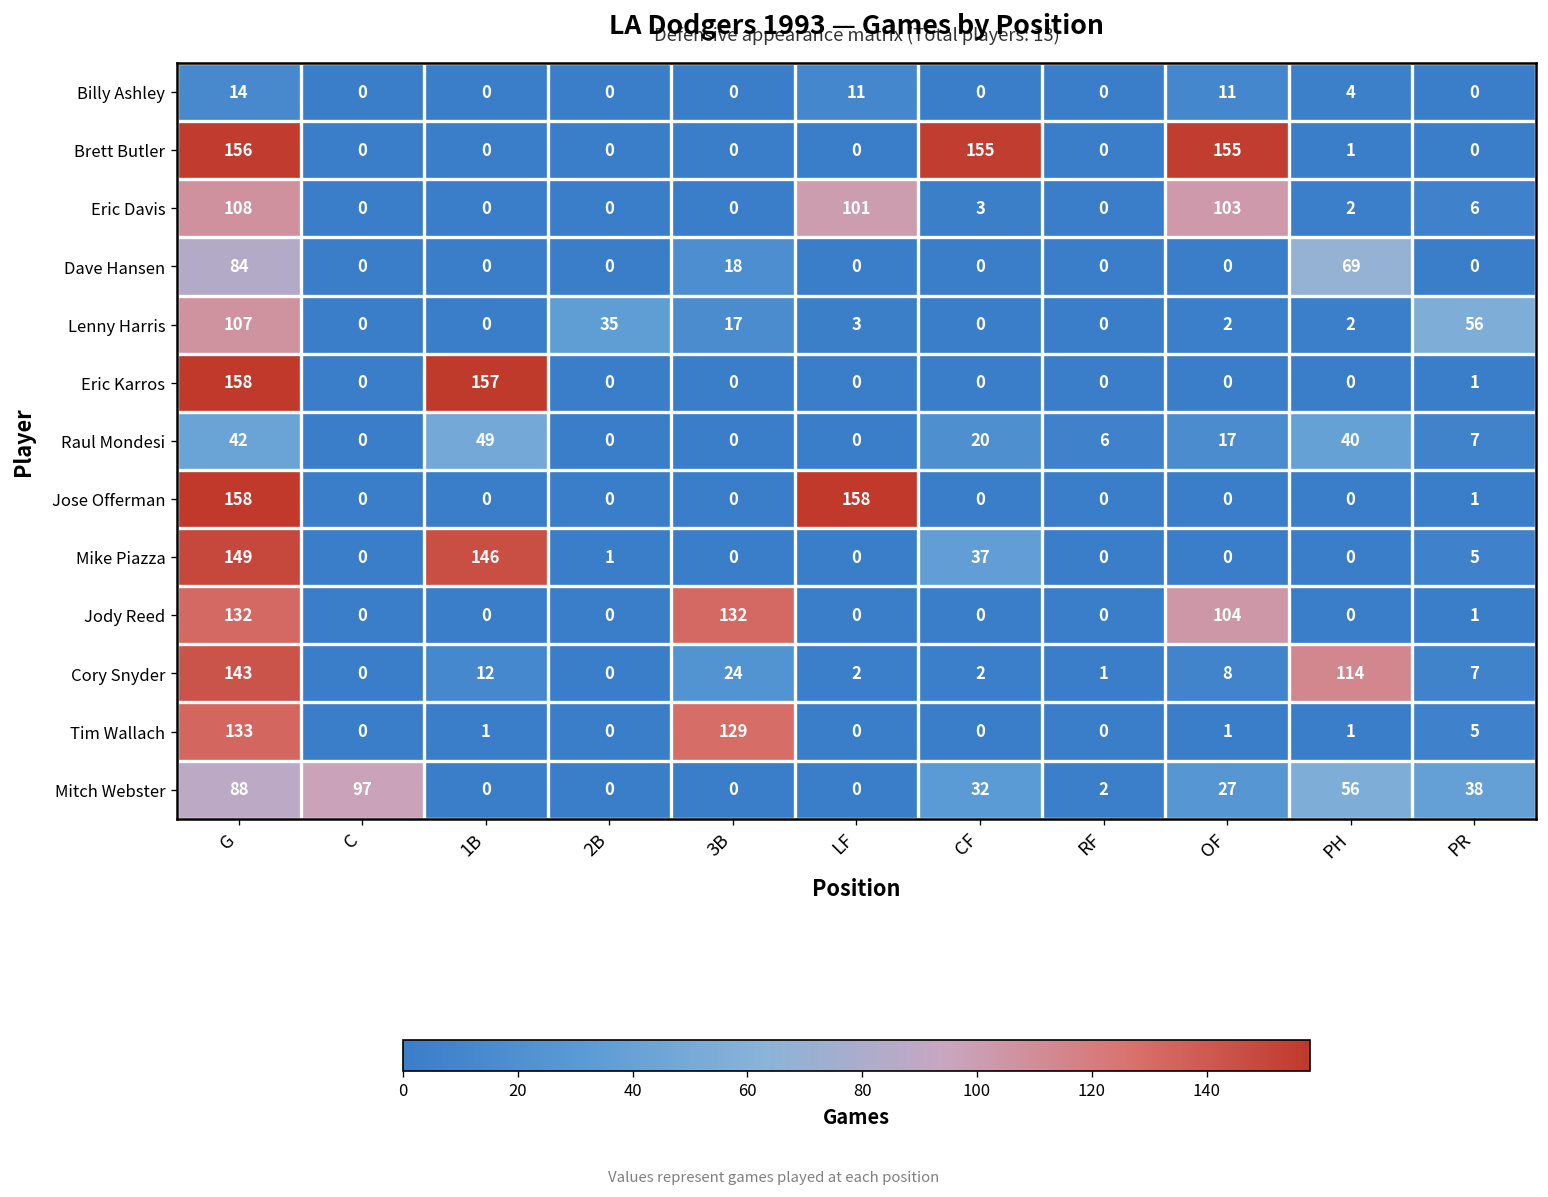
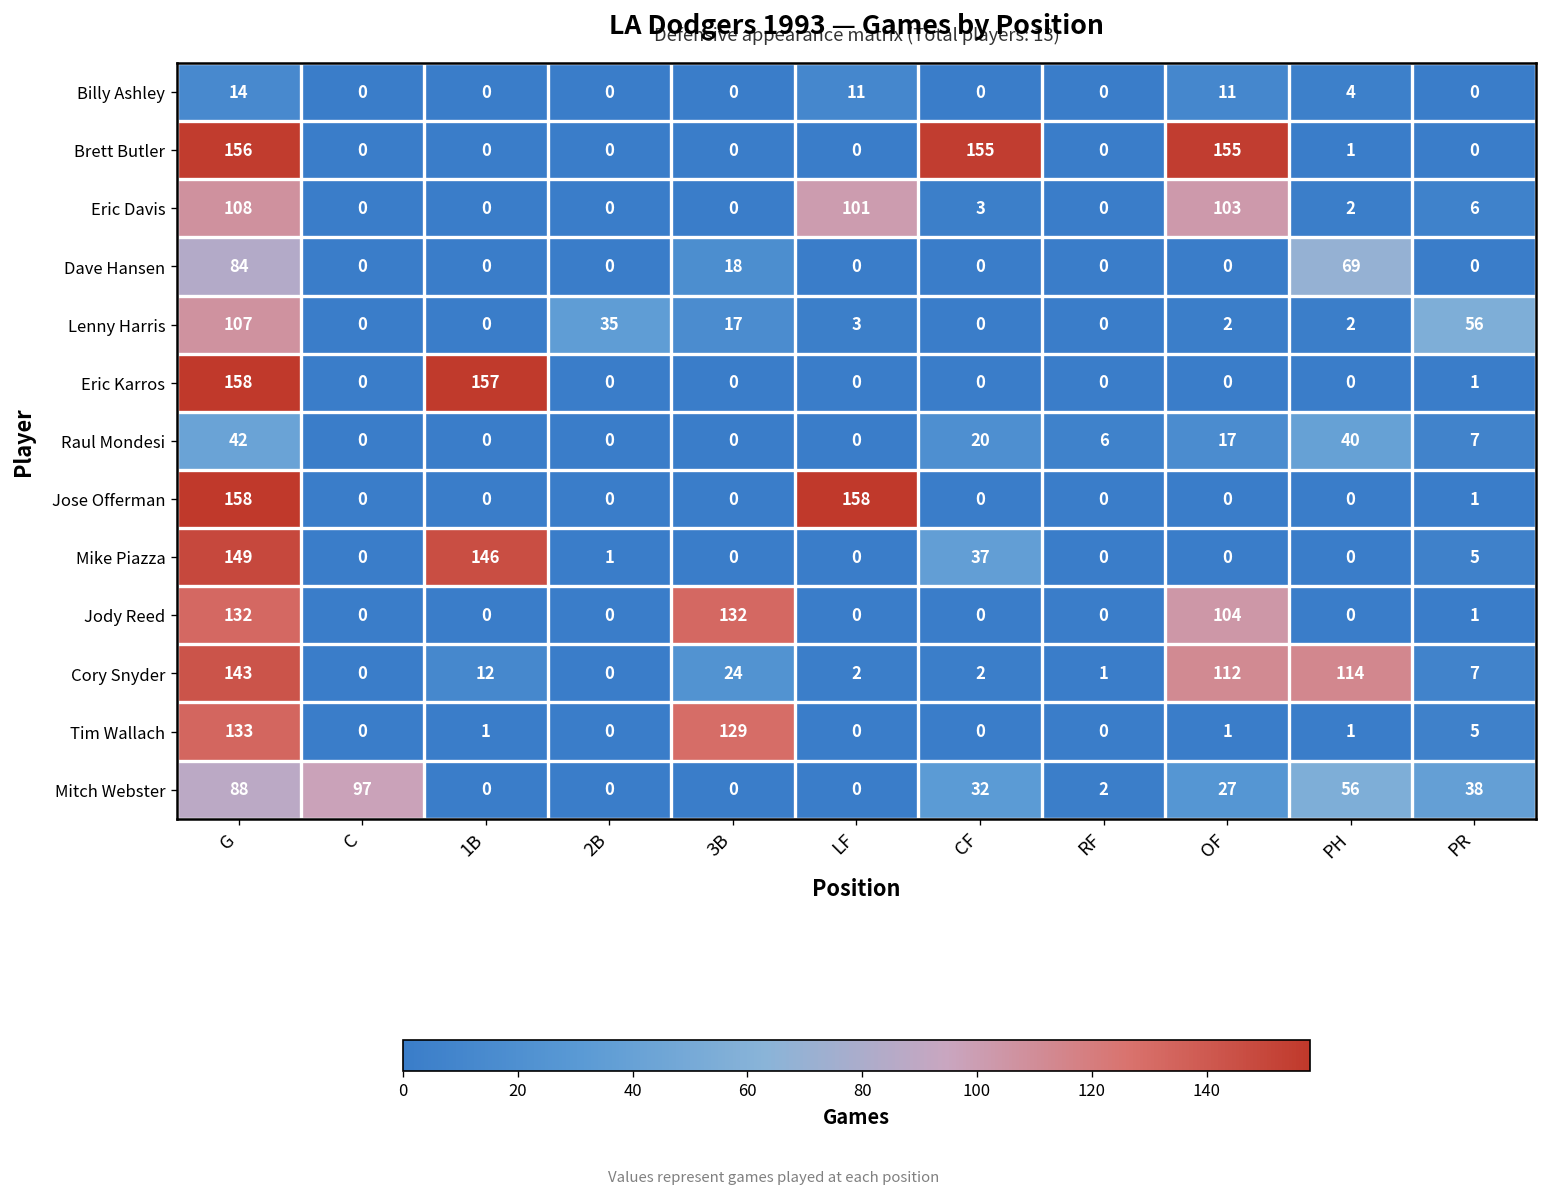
Raul Mondesi, 1B: 49 -> 0
Cory Snyder, OF: 8 -> 112
